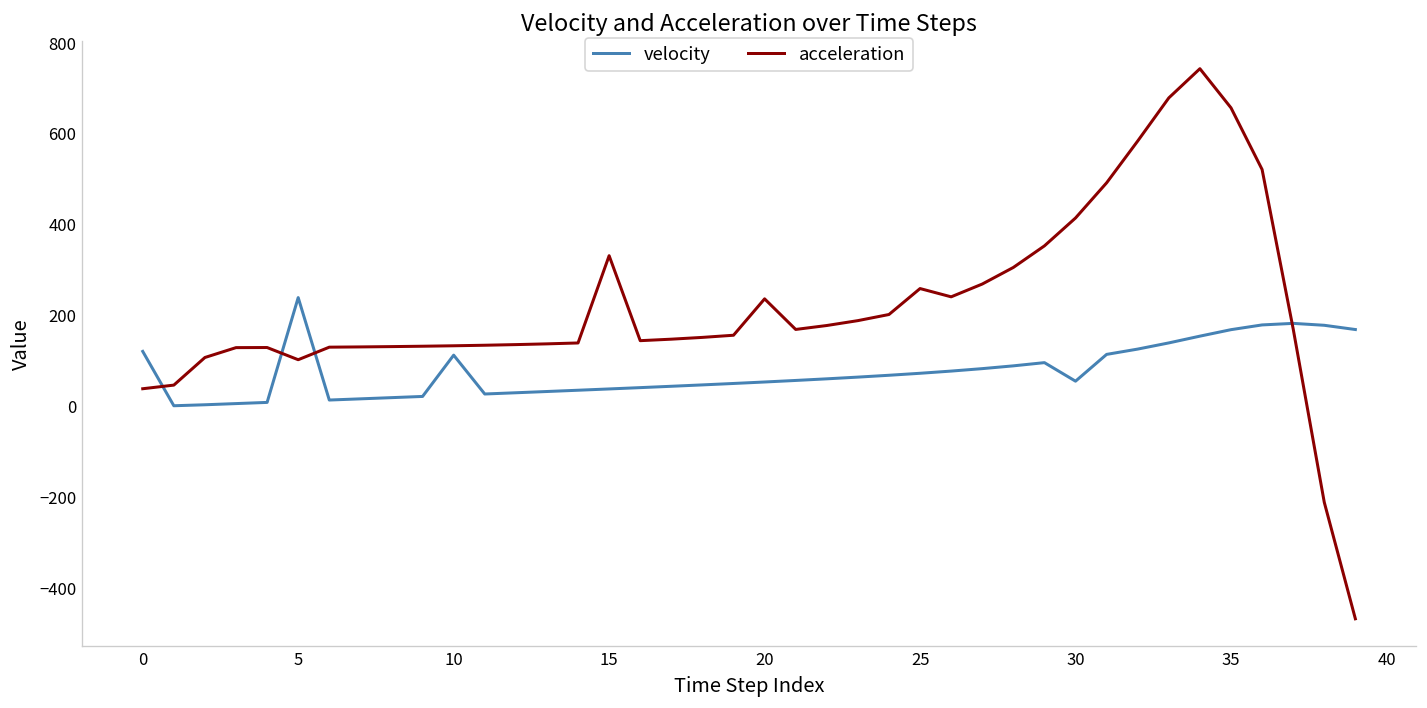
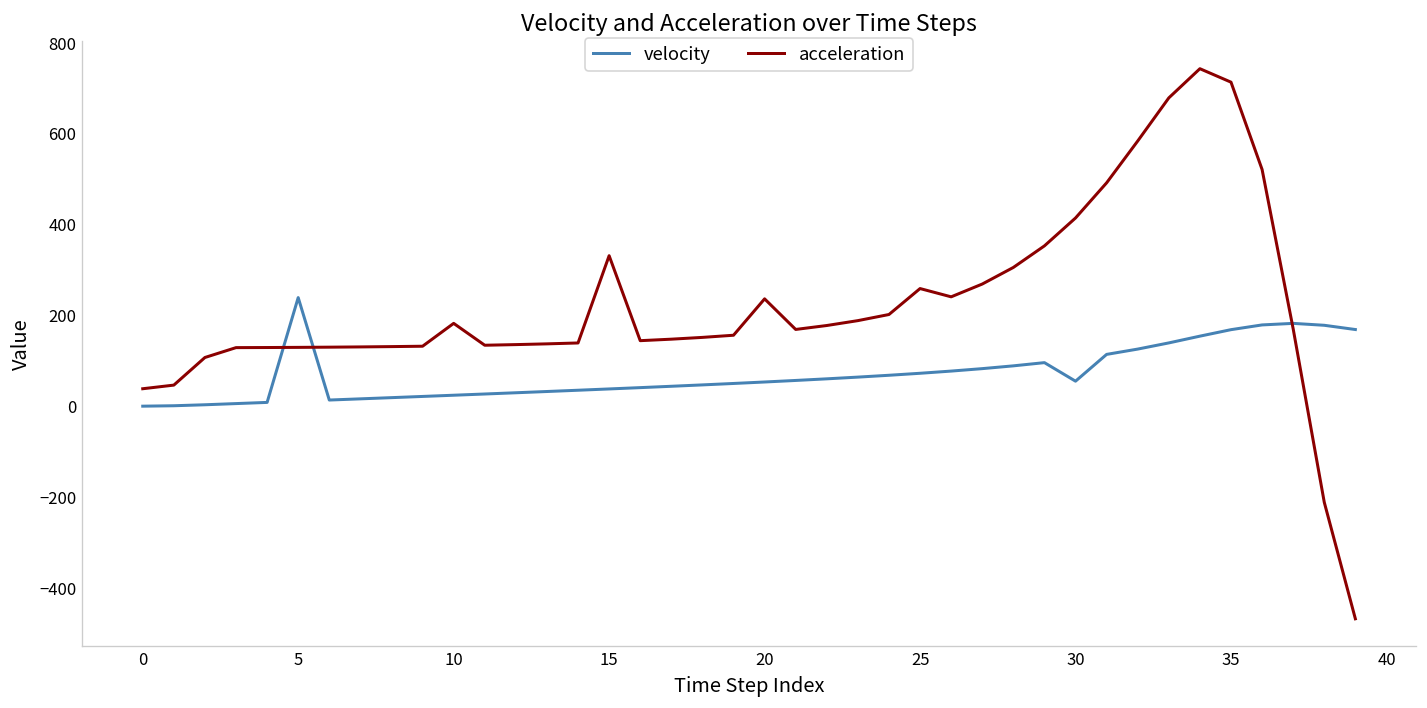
velocity, 0: 120 -> 0
acceleration, 5: 100 -> 130
velocity, 10: 110 -> 20
acceleration, 10: 130 -> 180
acceleration, 35: 660 -> 710
